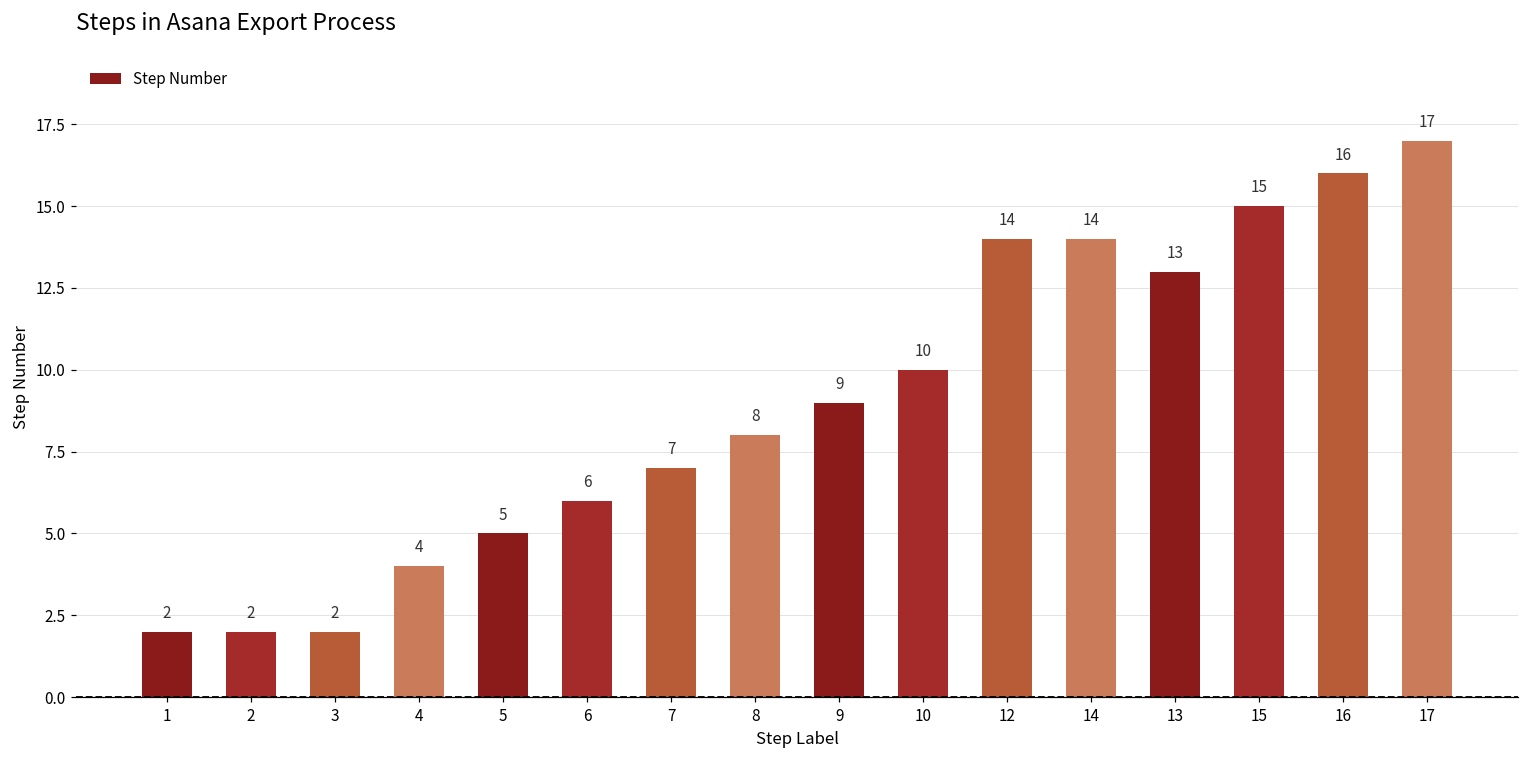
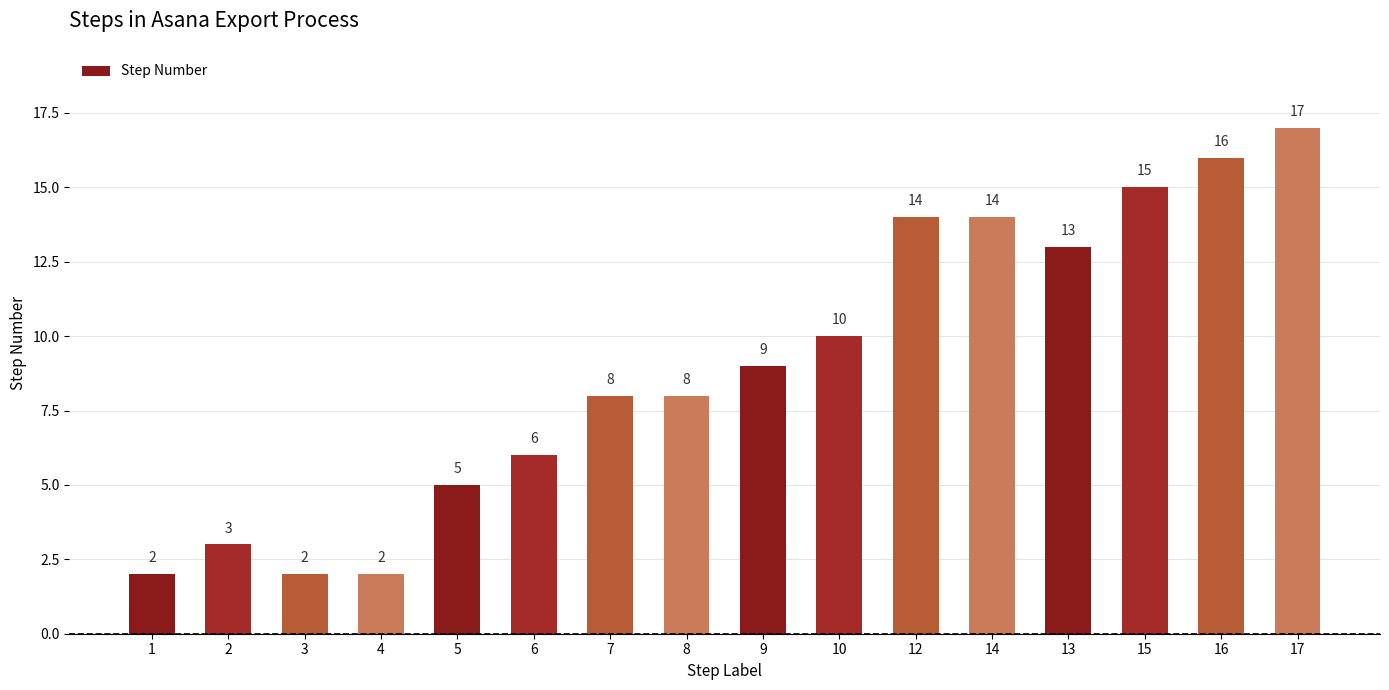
2: 2 -> 3
4: 4 -> 2
7: 7 -> 8
